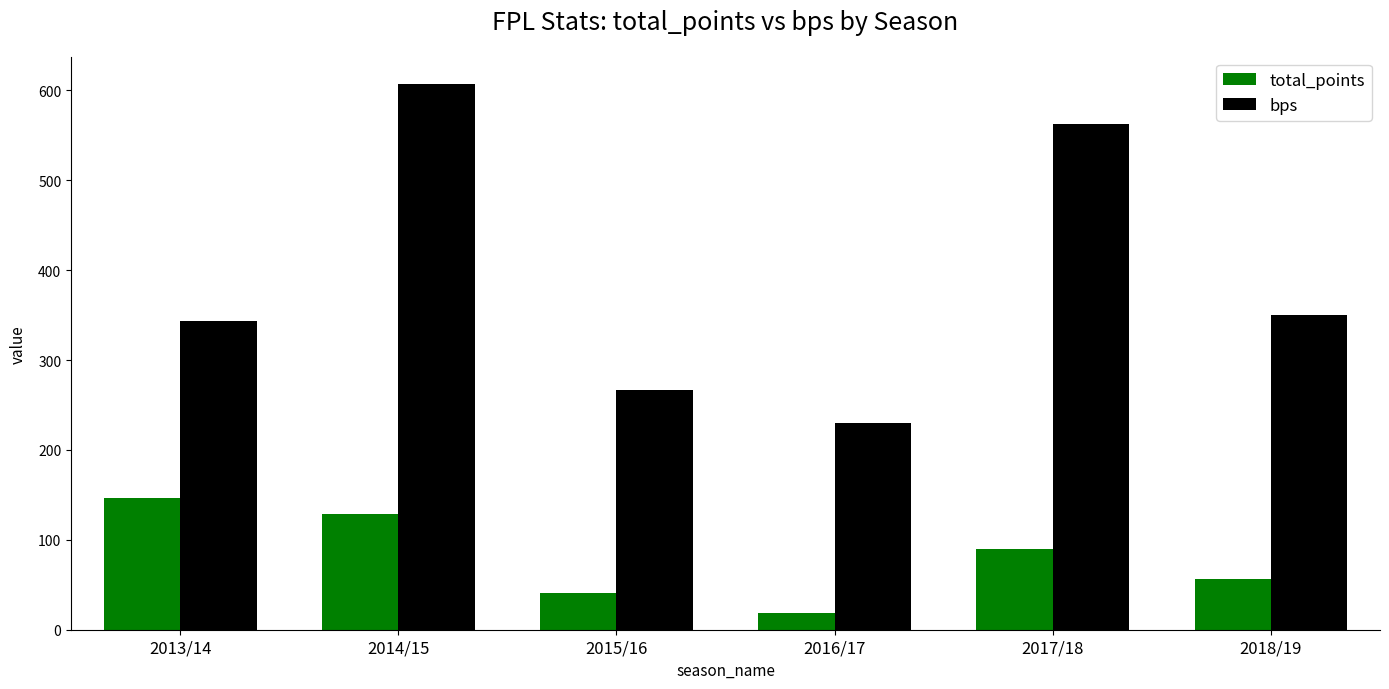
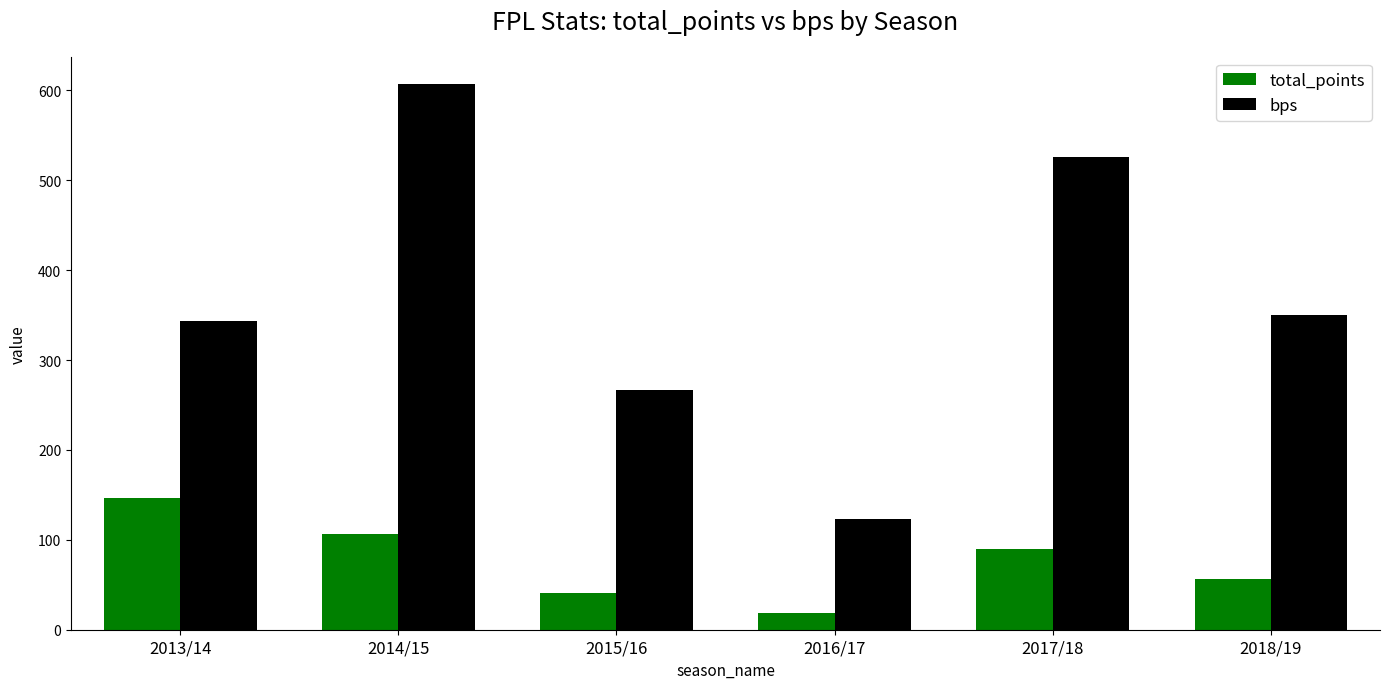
total_points, 2014/15: 130 -> 110
bps, 2016/17: 230 -> 120
bps, 2017/18: 560 -> 530
